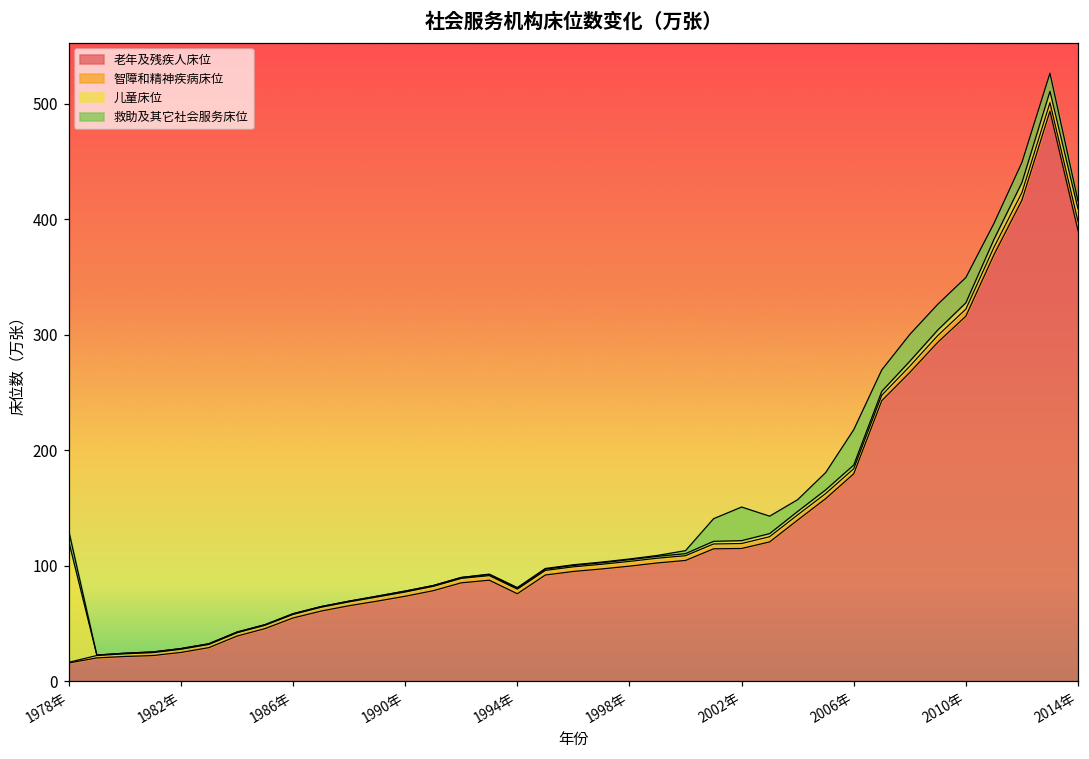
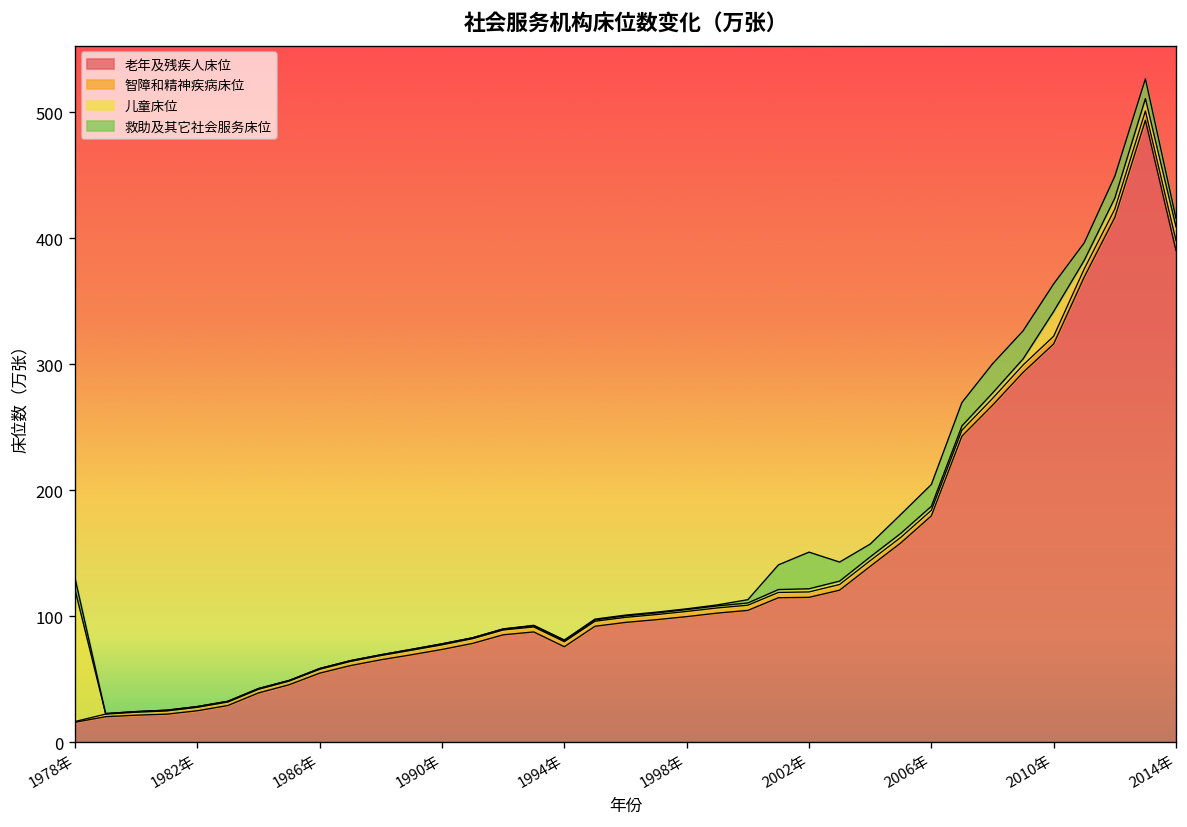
救助及其它社会服务床位, 2006年: 31 -> 17
儿童床位, 2010年: 6 -> 20
